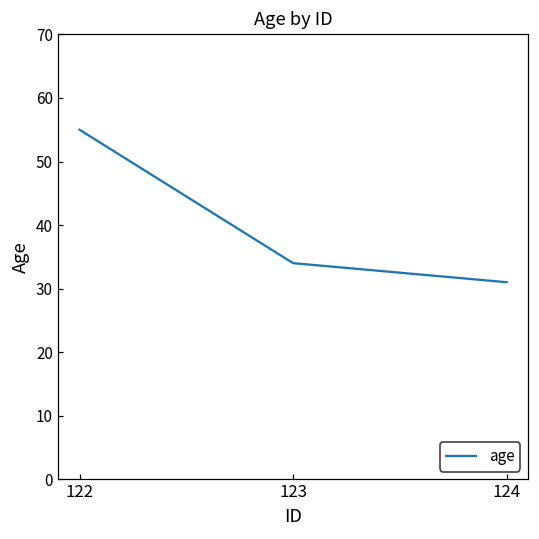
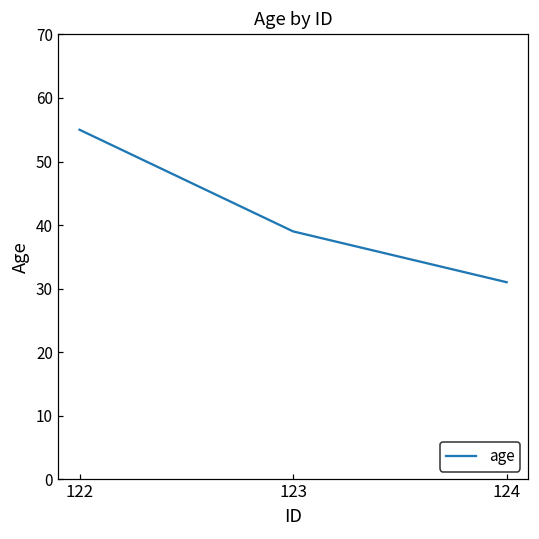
123: 34 -> 39
